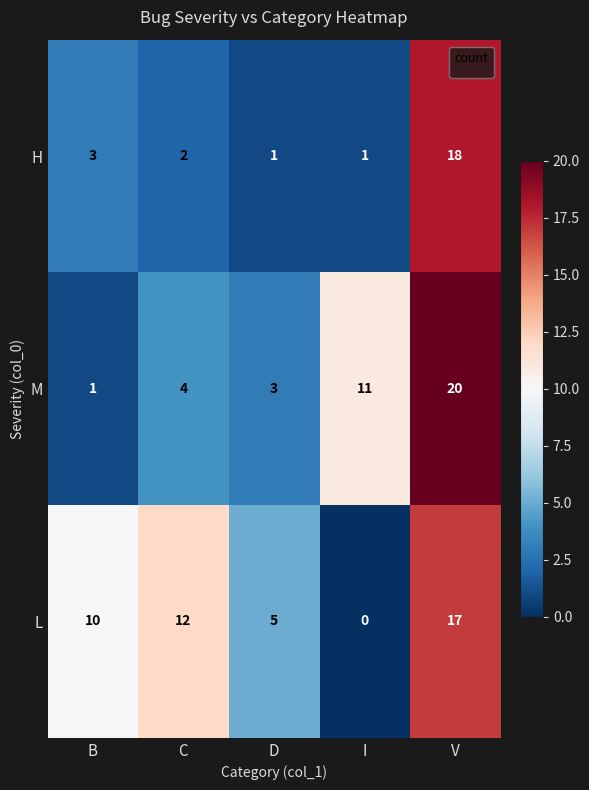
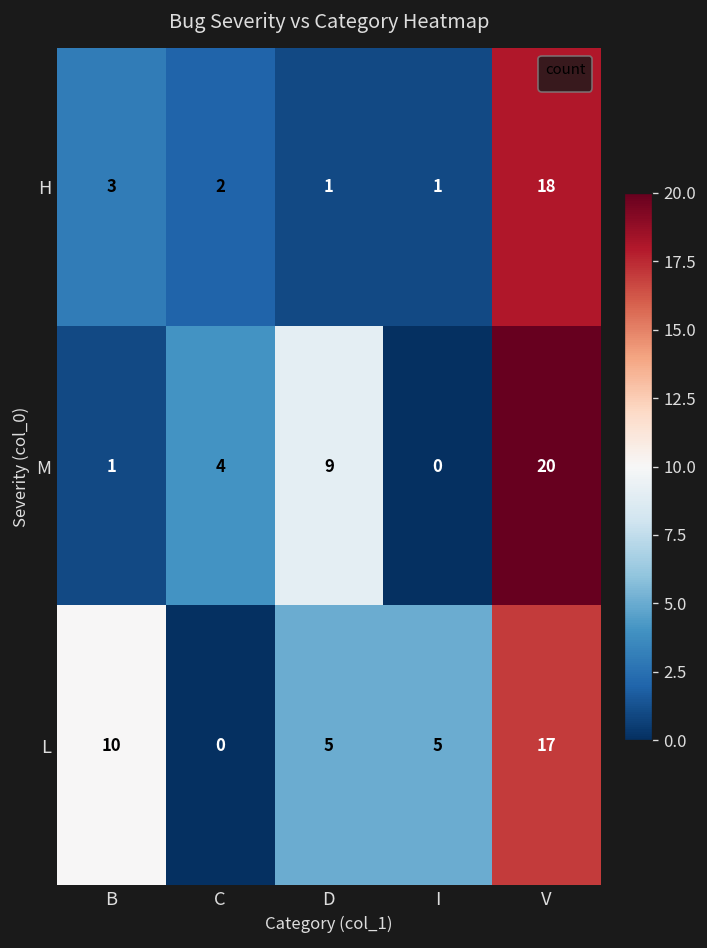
M, D: 3 -> 9
M, I: 11 -> 0
L, C: 12 -> 0
L, I: 0 -> 5
